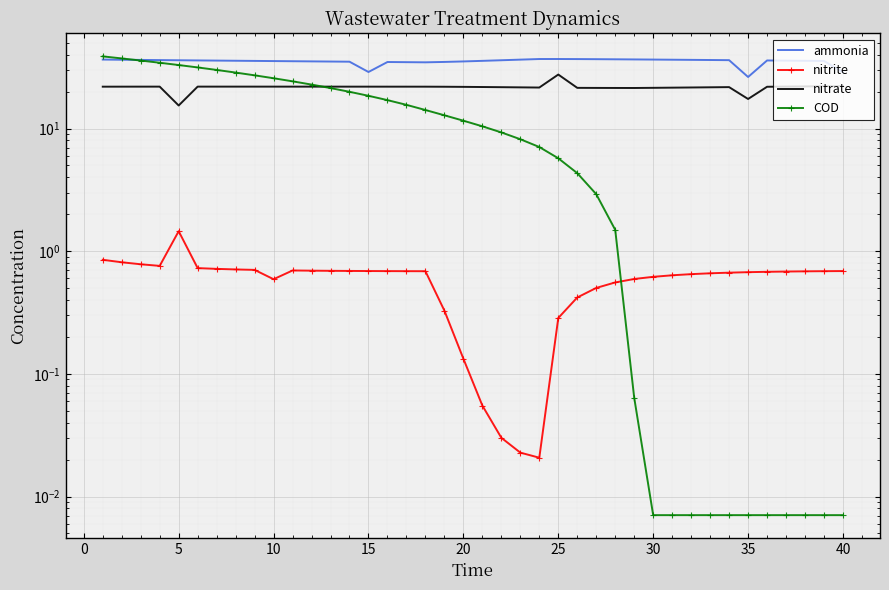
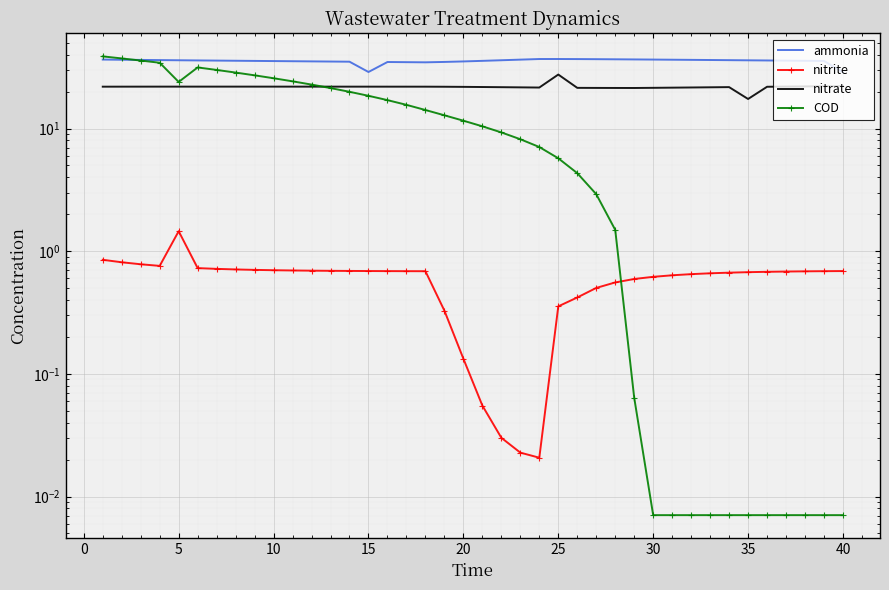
nitrate, 5: 15 -> 22
COD, 5: 33 -> 24
nitrite, 10: 0.6 -> 0.7
nitrite, 25: 0.29 -> 0.36
ammonia, 35: 26 -> 36
